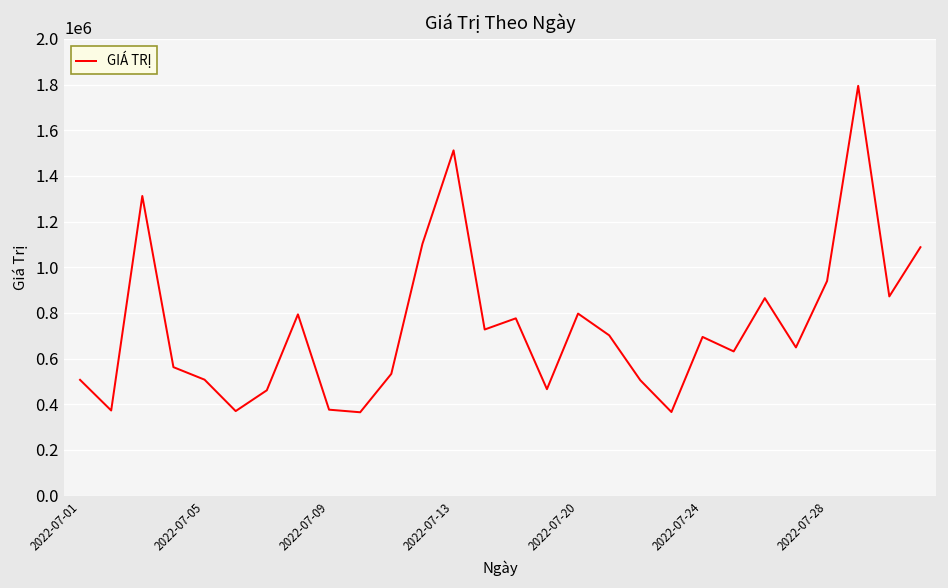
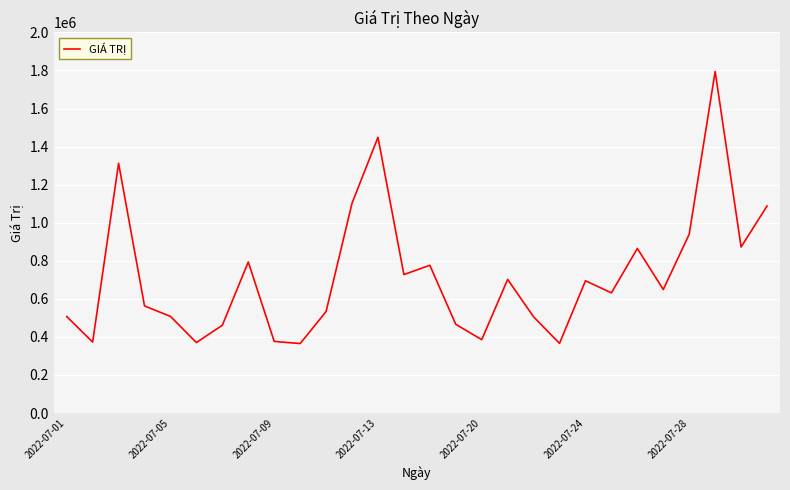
2022-07-13: 1510000 -> 1450000
2022-07-20: 800000 -> 390000
